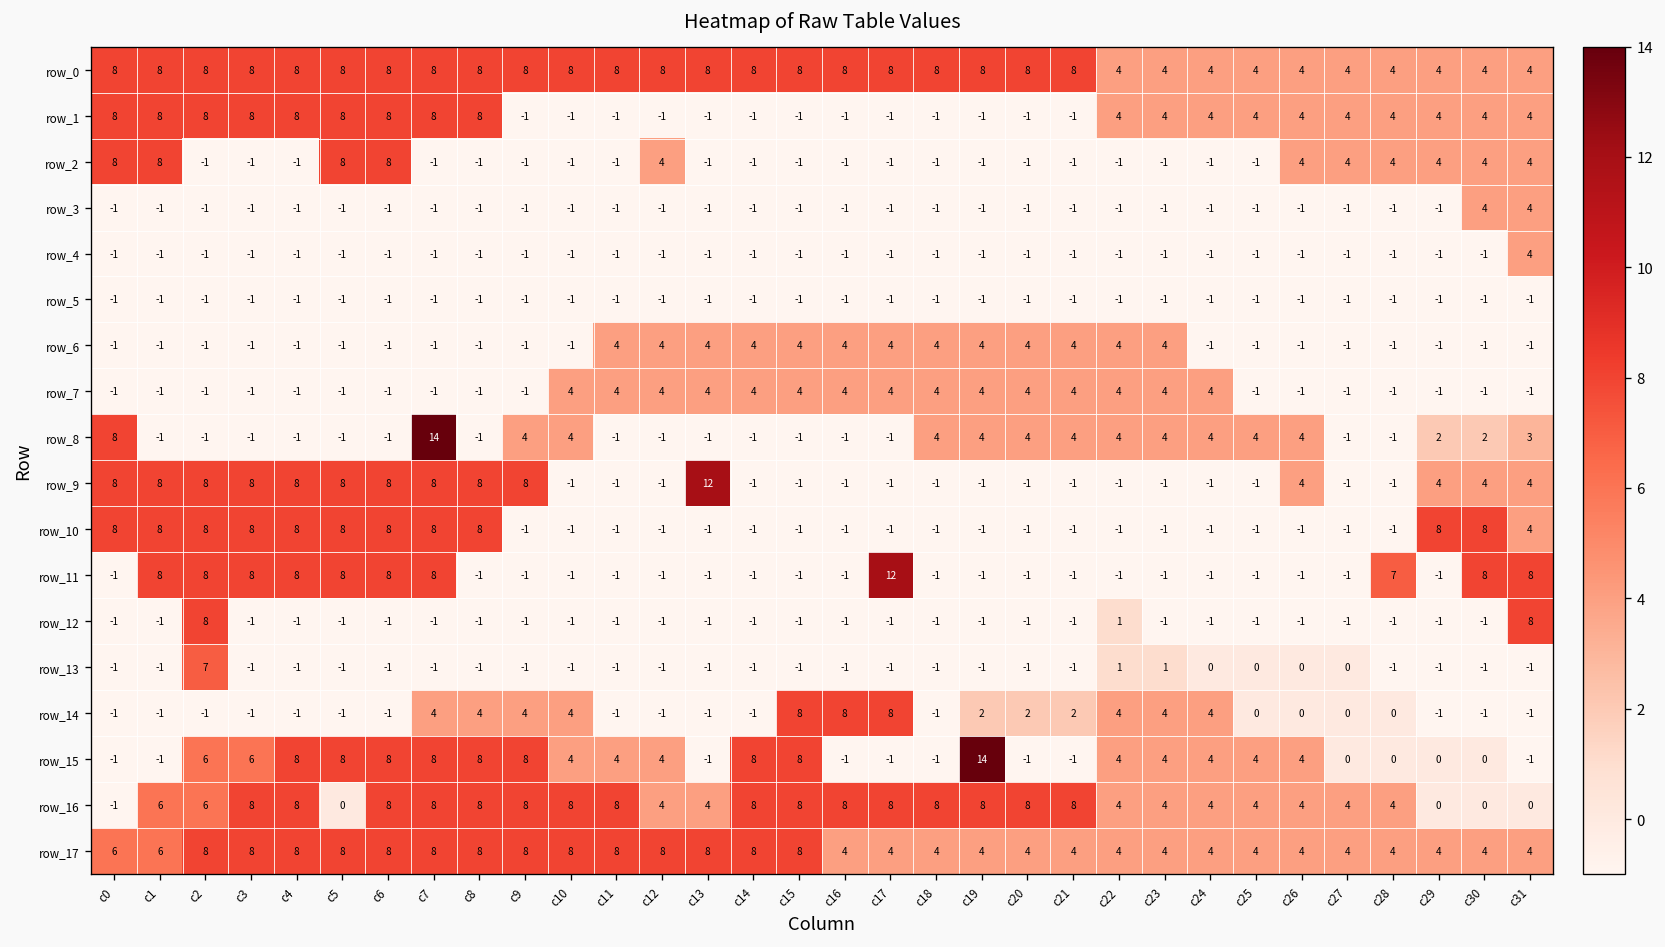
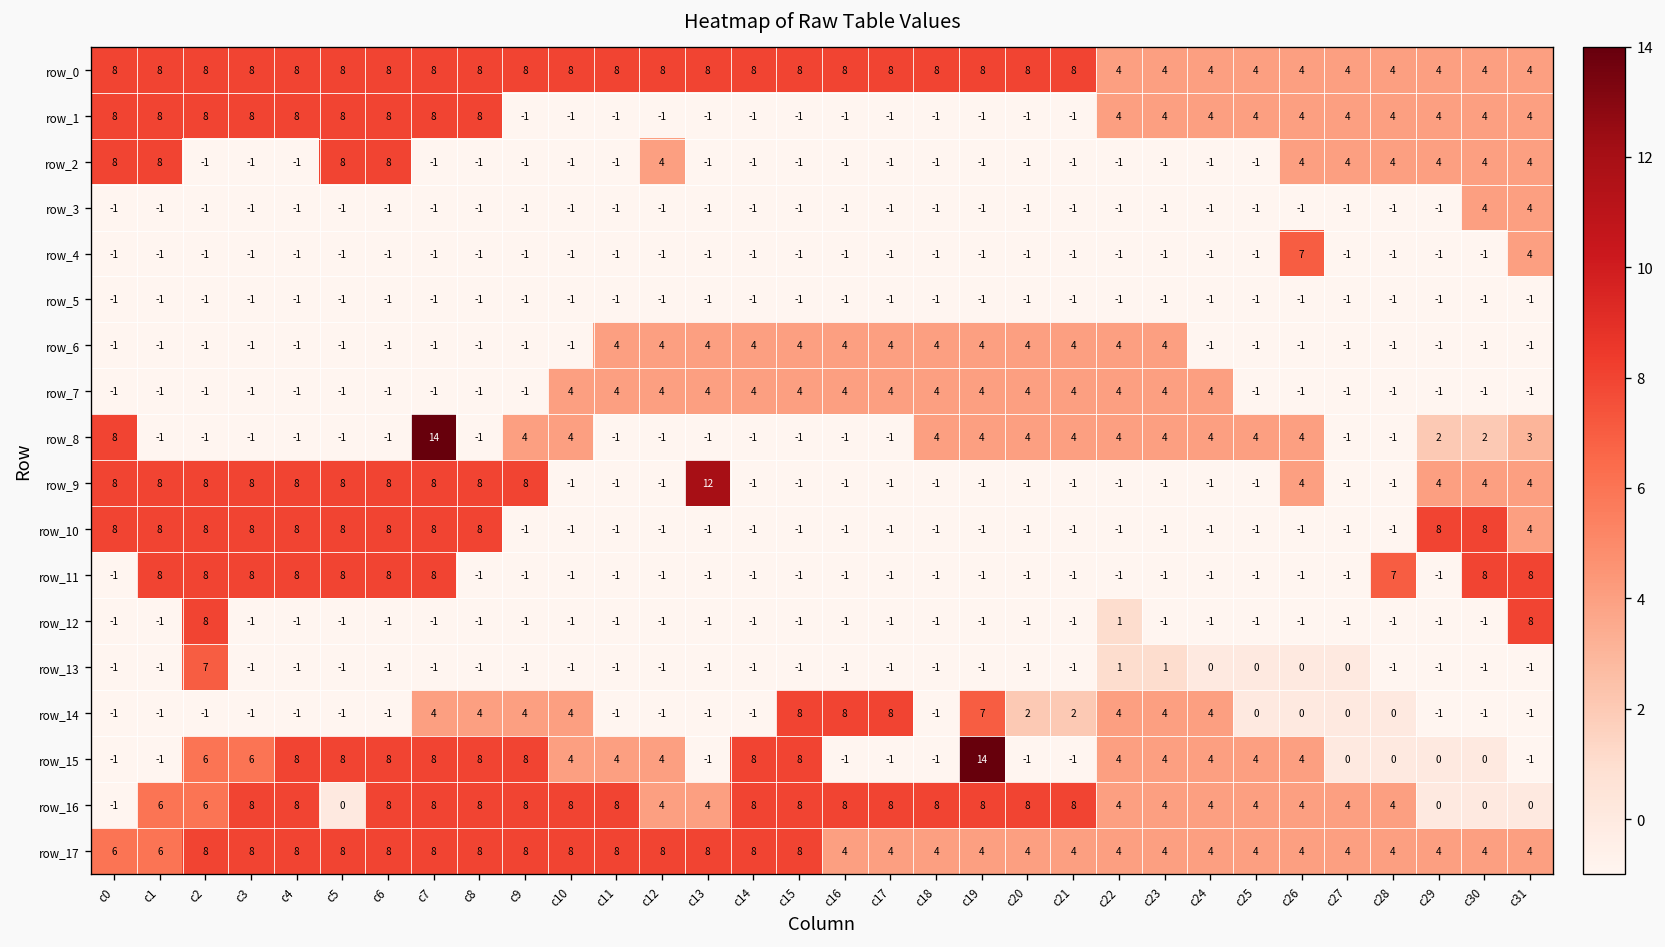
row_4, c26: -1 -> 7
row_11, c17: 12 -> -1
row_14, c19: 2 -> 7
